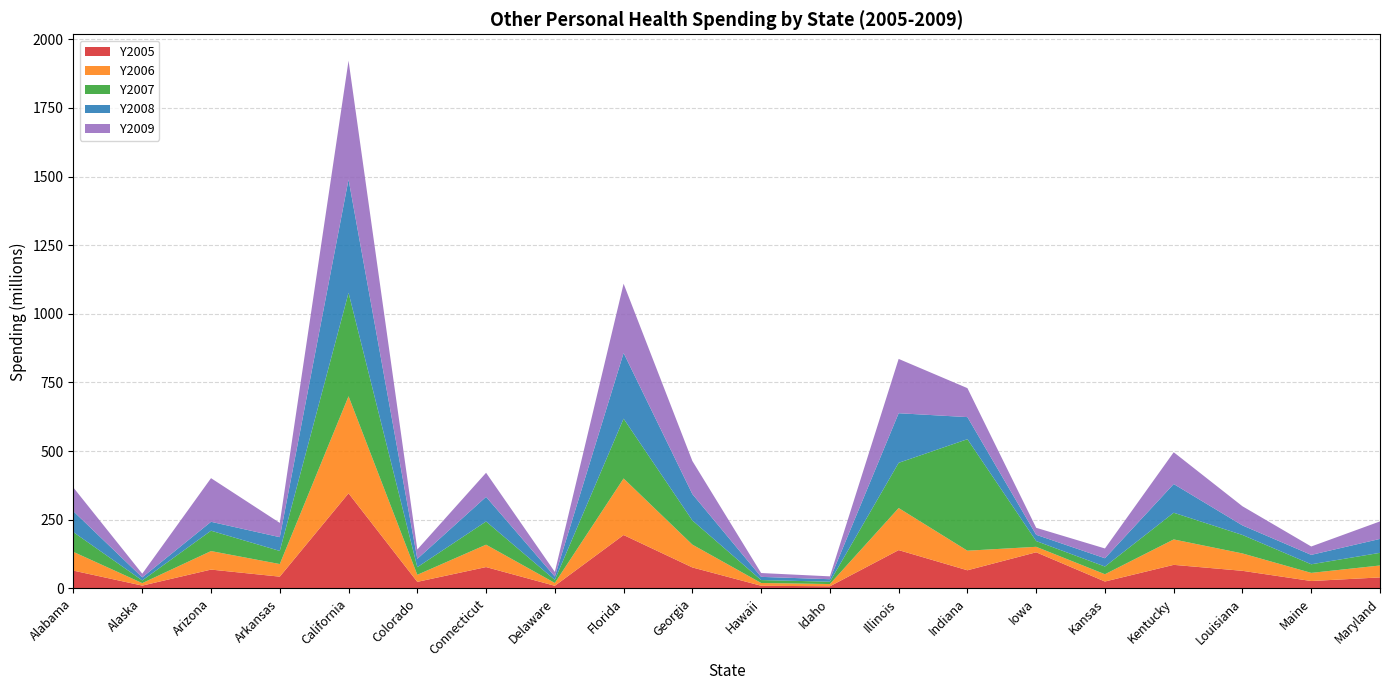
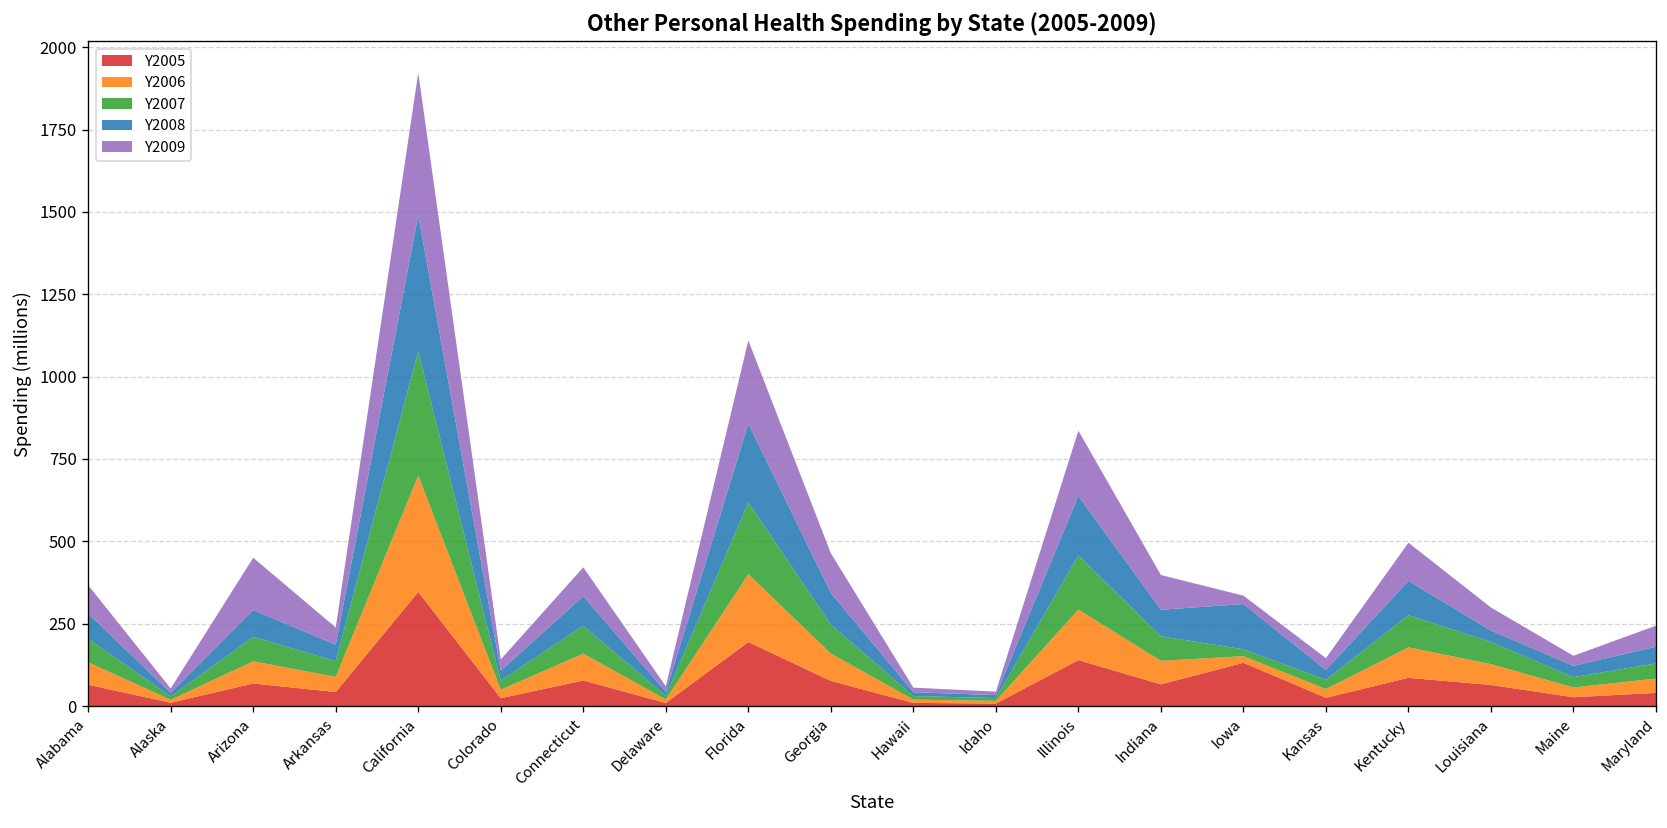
Y2008, Arizona: 30 -> 80
Y2007, Indiana: 410 -> 70
Y2008, Iowa: 20 -> 140
